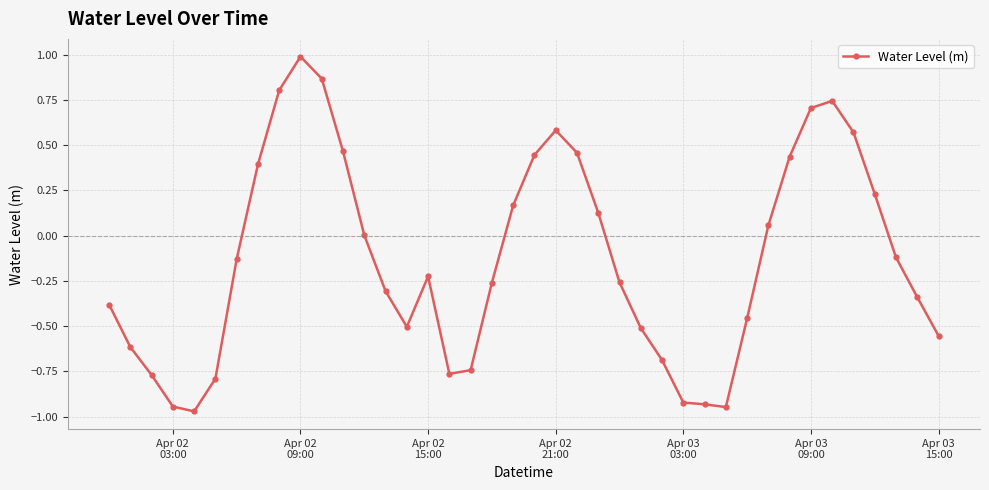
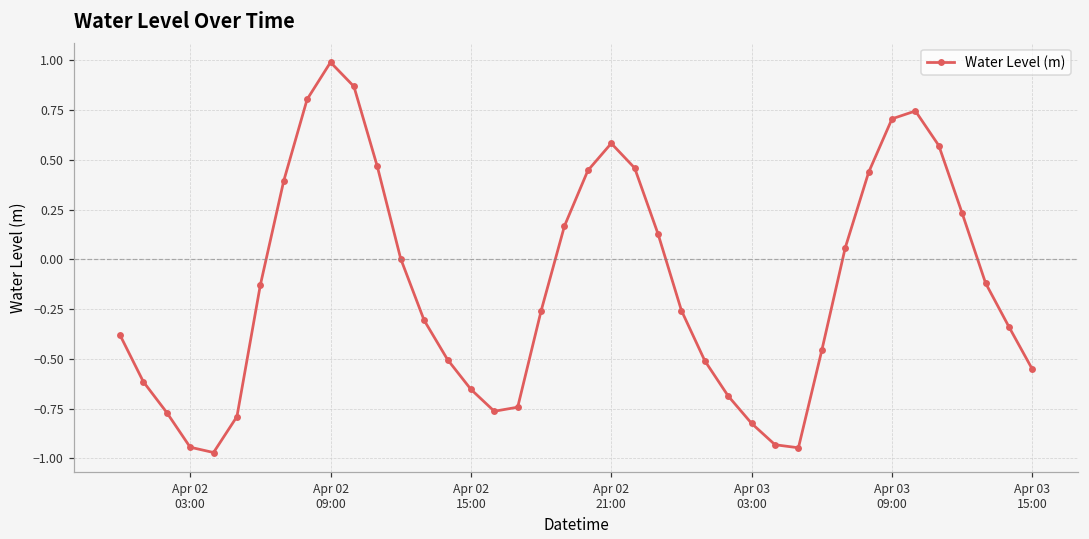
Apr 02 15:00: -0.23 -> -0.65
Apr 03 03:00: -0.92 -> -0.83
